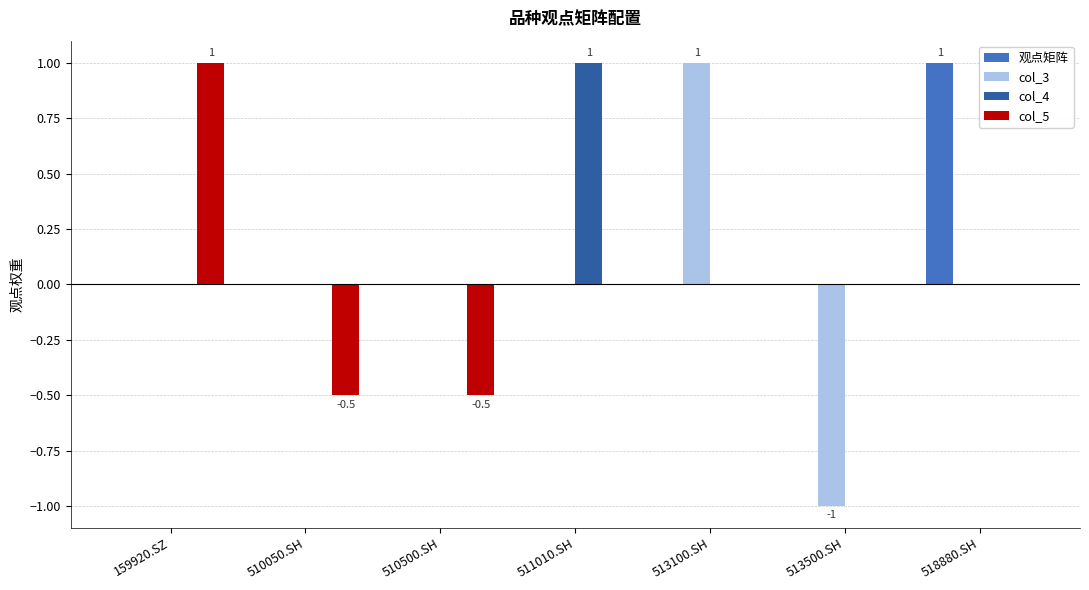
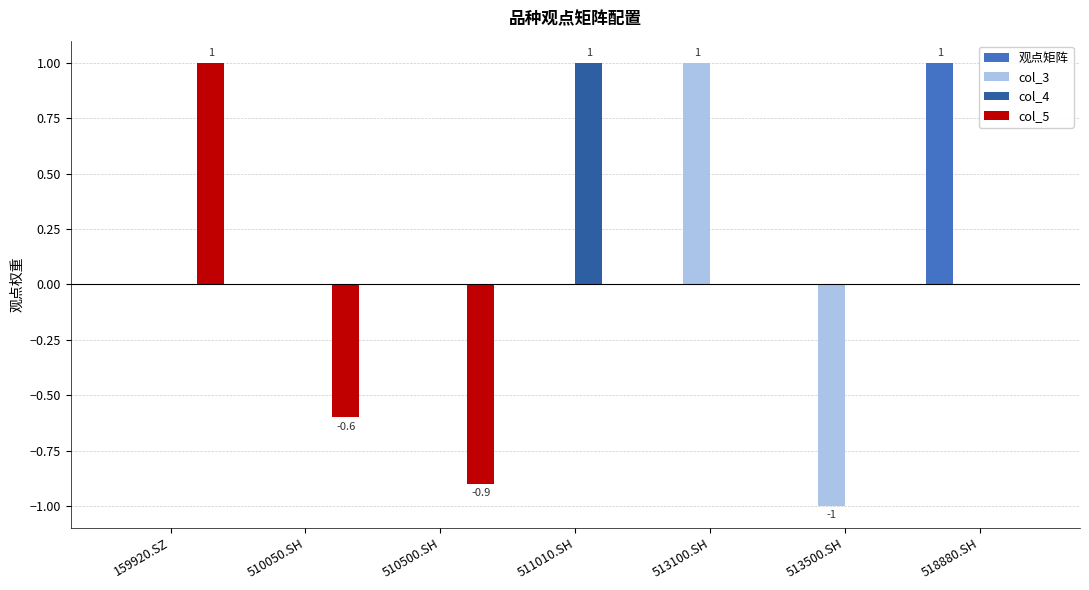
col_5, 510050.SH: -0.5 -> -0.6
col_5, 510500.SH: -0.5 -> -0.9
